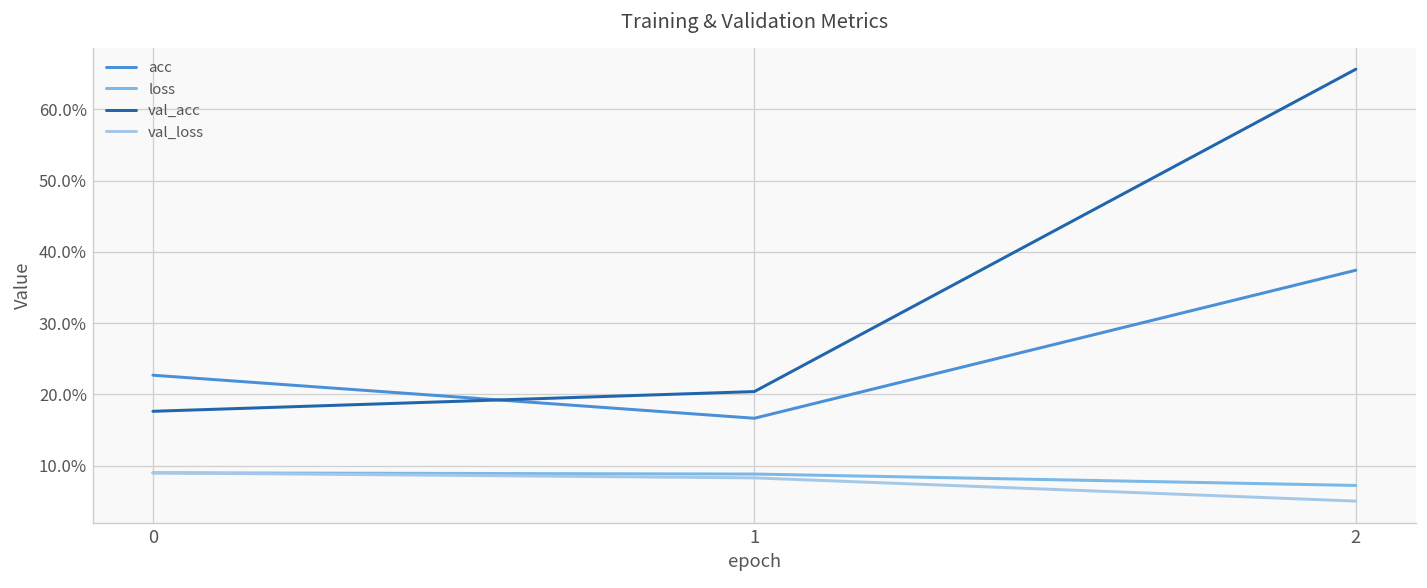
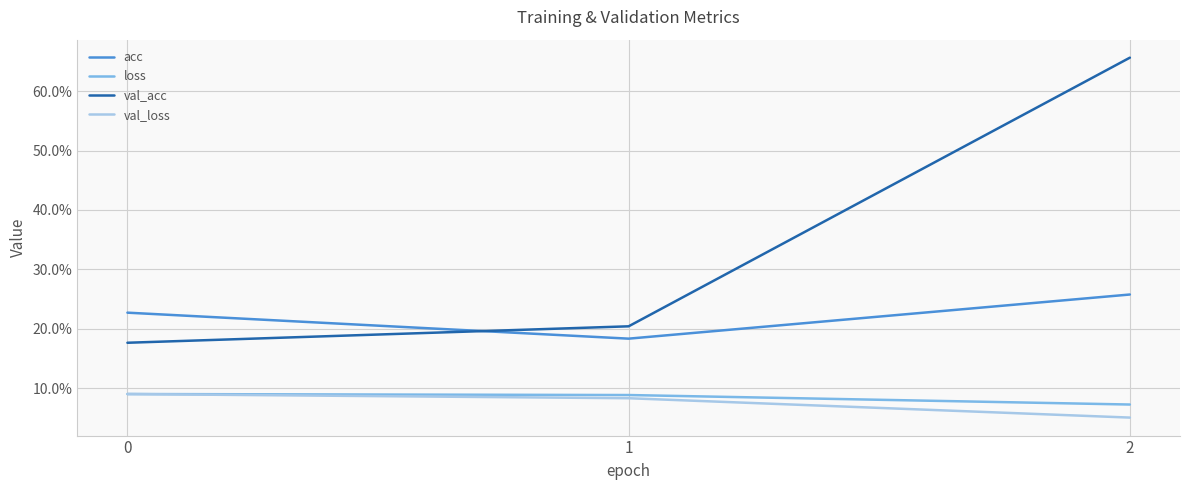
acc, 1: 17% -> 18%
acc, 2: 37% -> 26%
